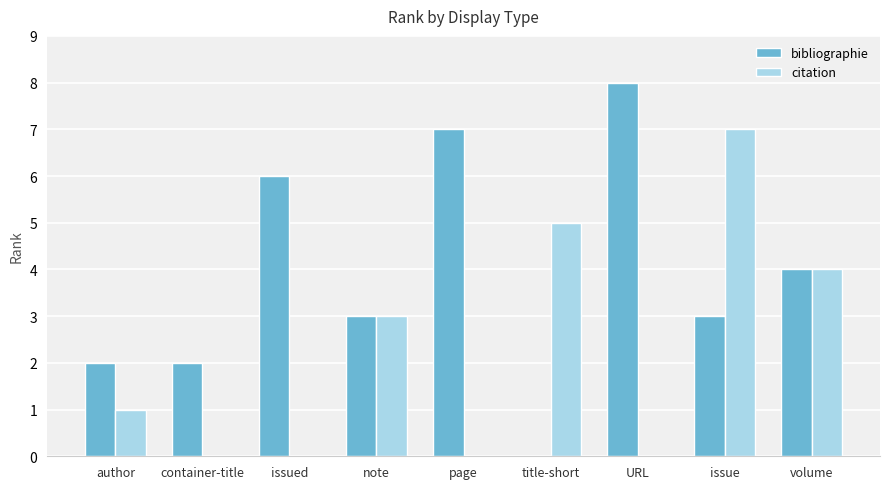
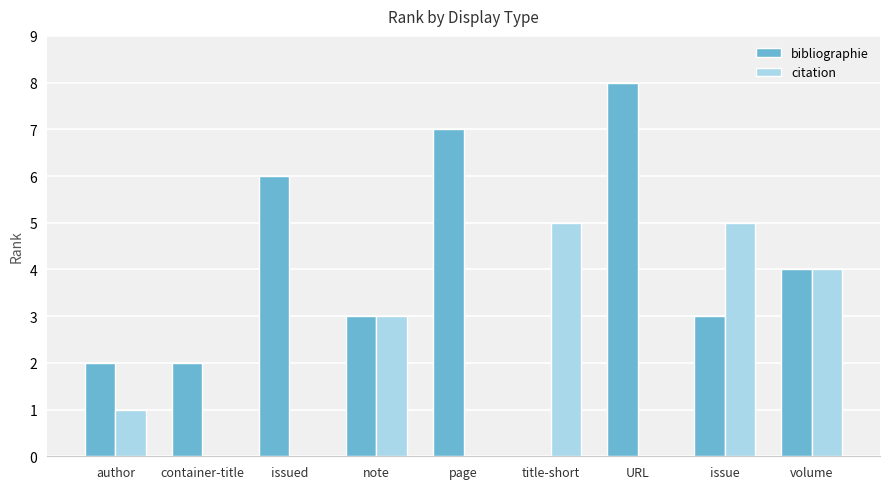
citation, issue: 7 -> 5
